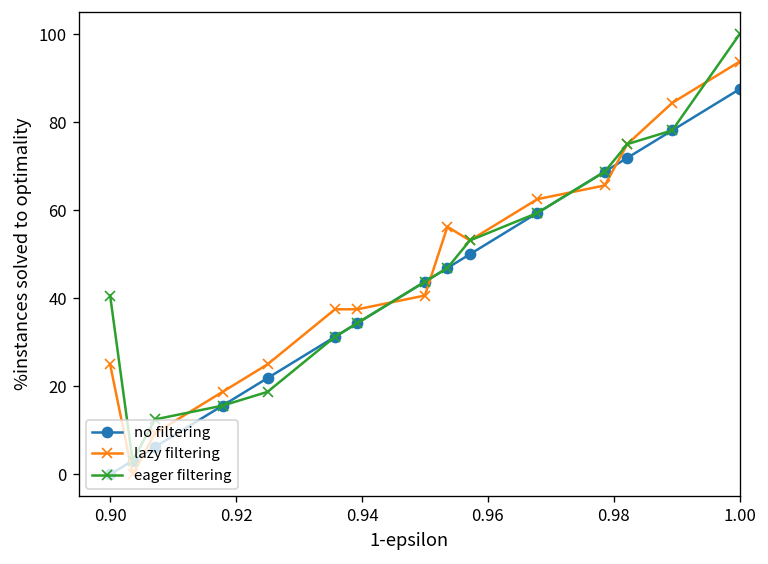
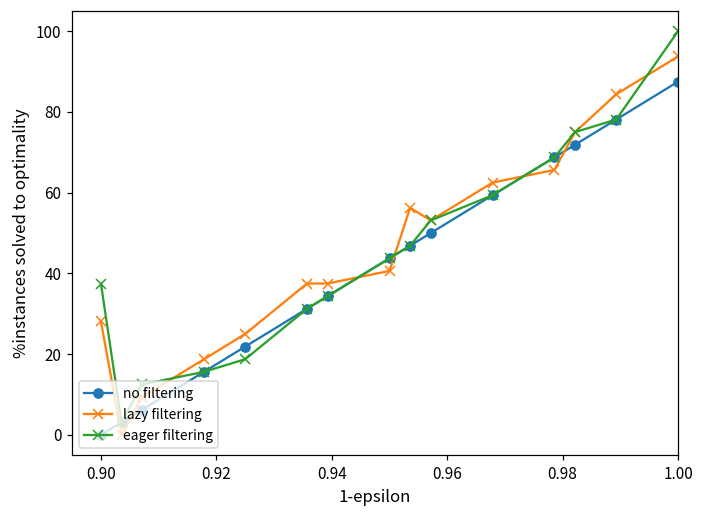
lazy filtering, 0.90: 25 -> 28
eager filtering, 0.90: 41 -> 38
